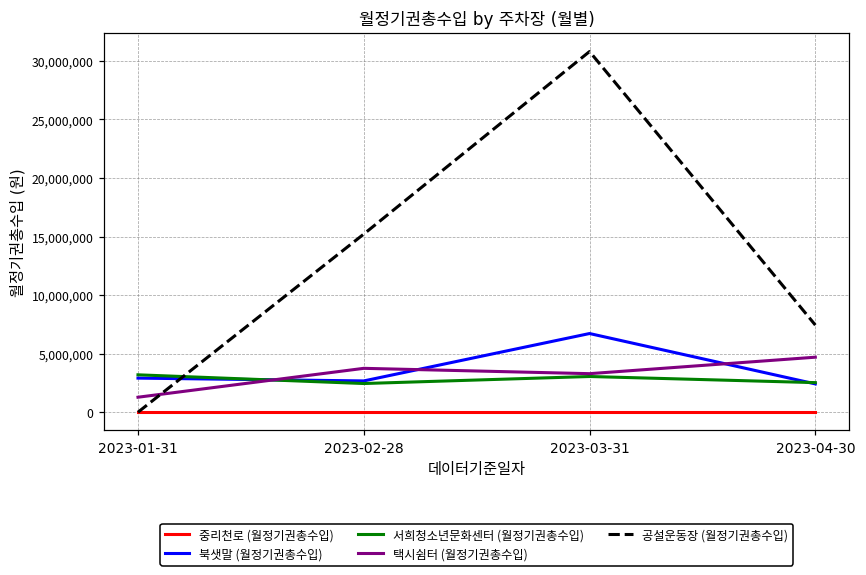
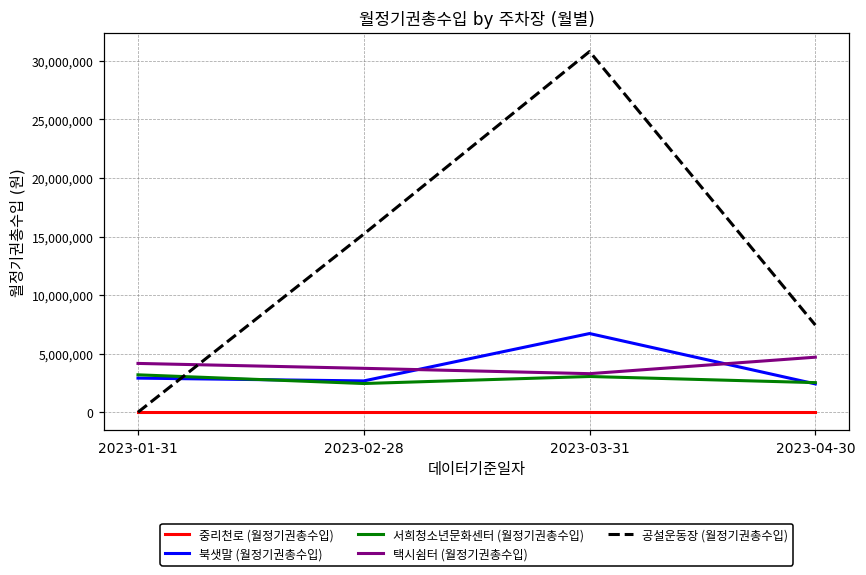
택시쉼터 (월정기권총수입), 2023-01-31: 1,300,000 -> 4,200,000
